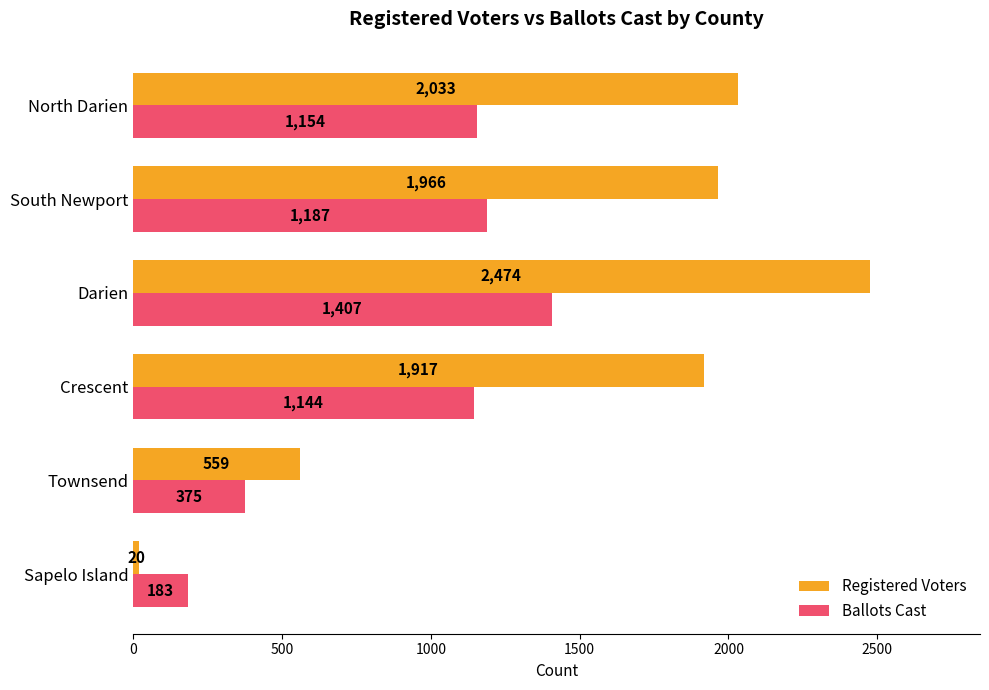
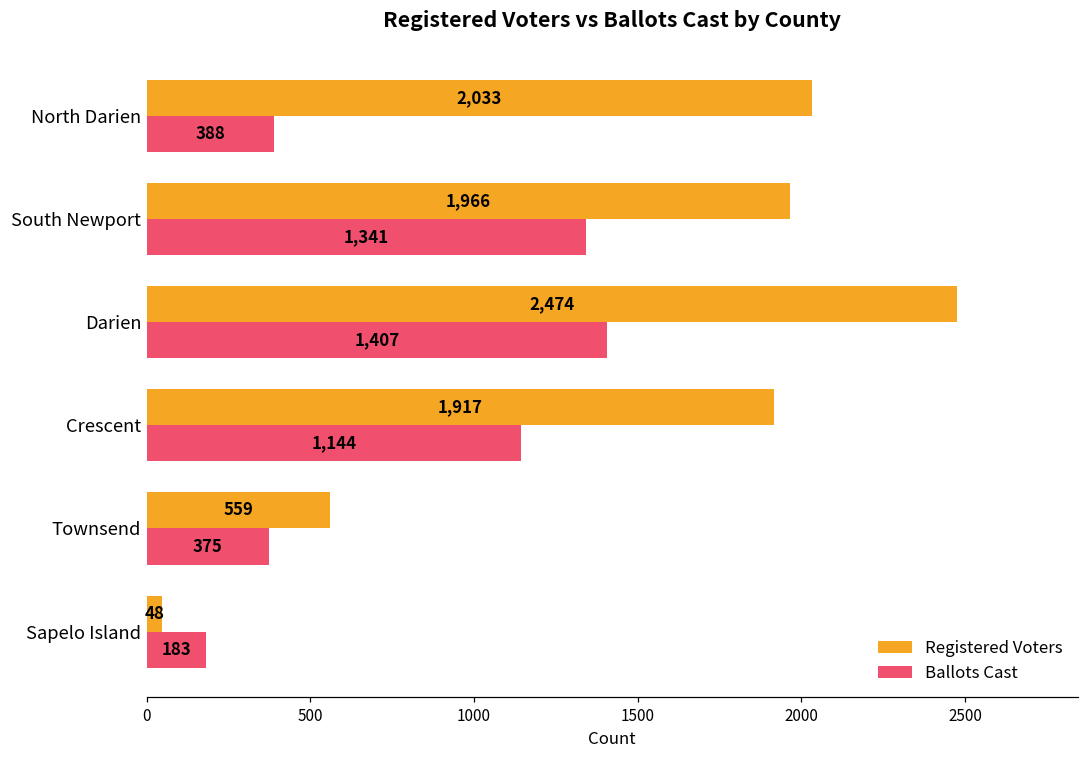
Ballots Cast, North Darien: 1,154 -> 388
Ballots Cast, South Newport: 1,187 -> 1,341
Registered Voters, Sapelo Island: 20 -> 48
